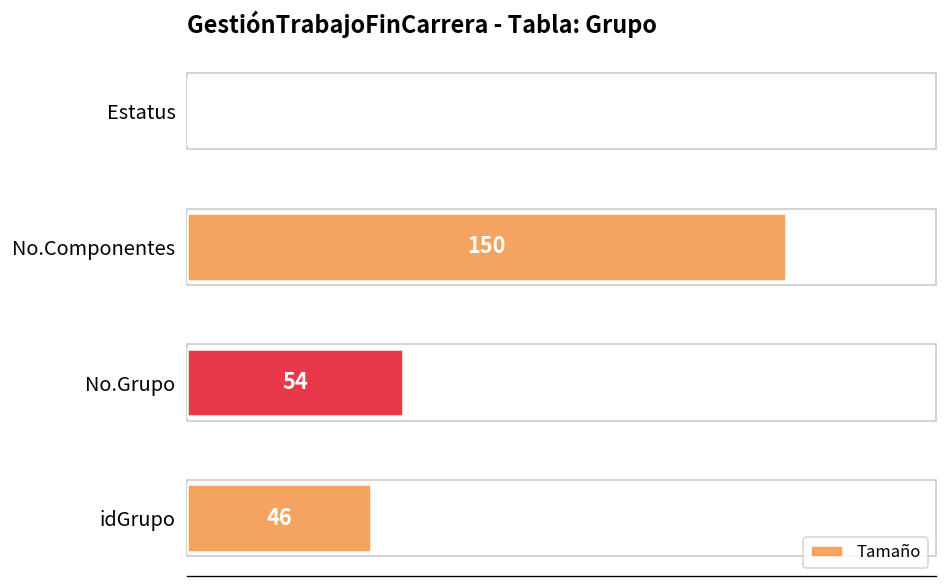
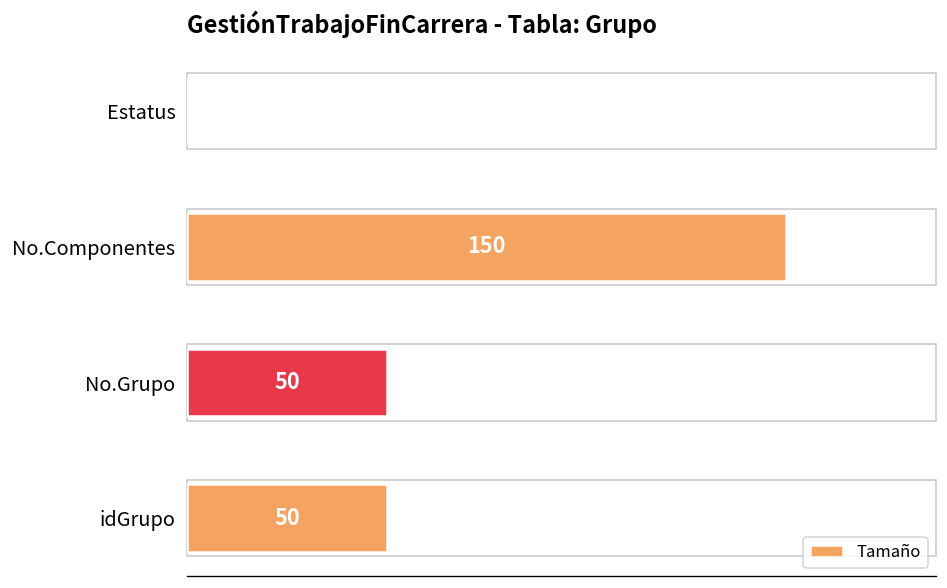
No.Grupo: 54 -> 50
idGrupo: 46 -> 50
